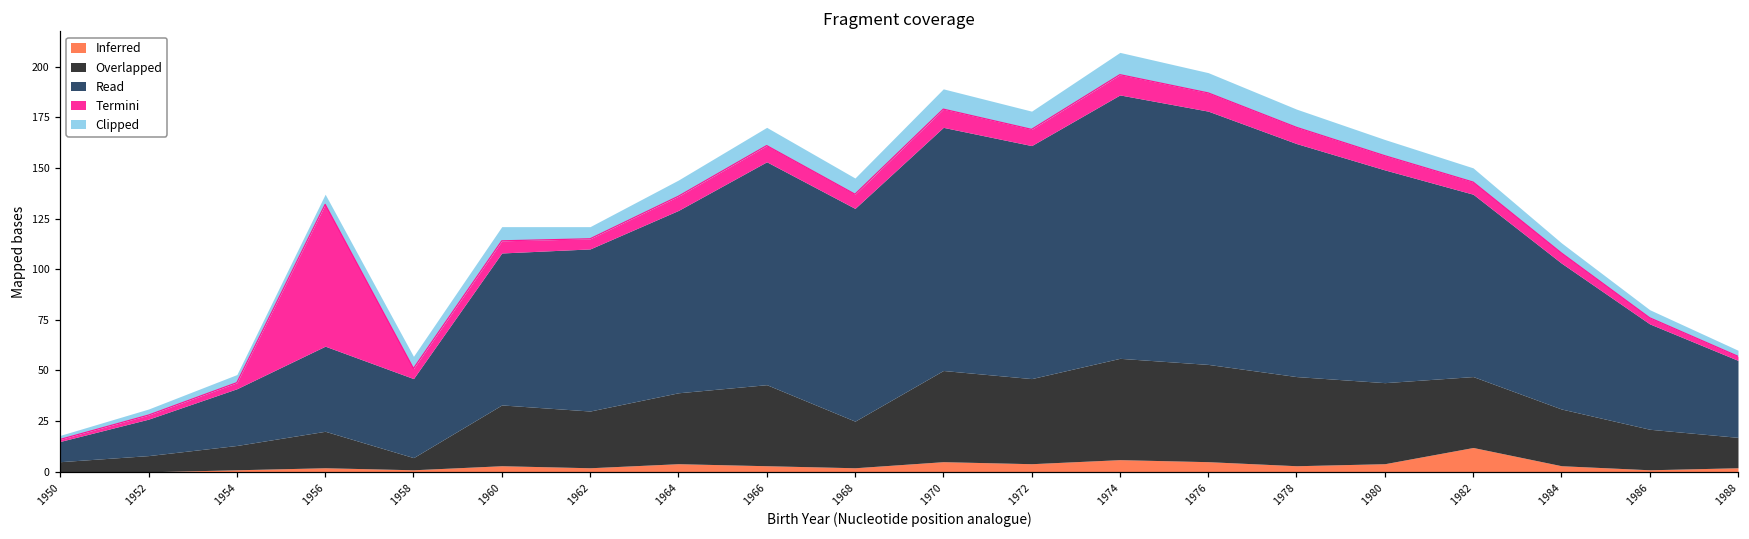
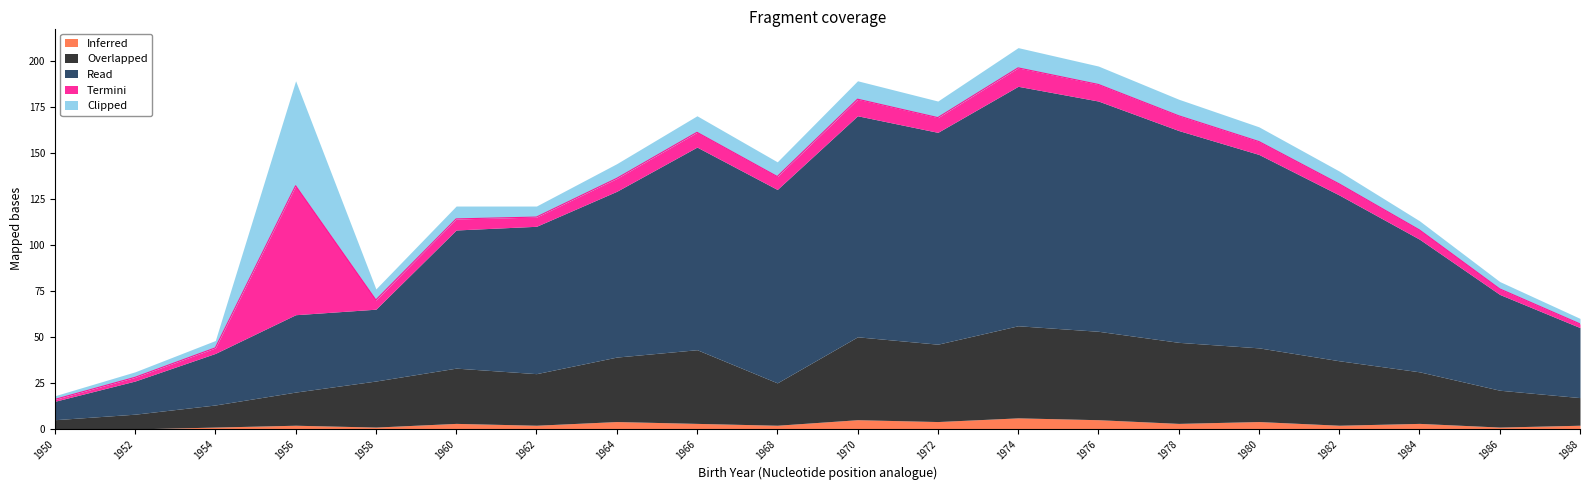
Clipped, 1956: 5 -> 57
Overlapped, 1958: 6 -> 25
Inferred, 1982: 12 -> 2
